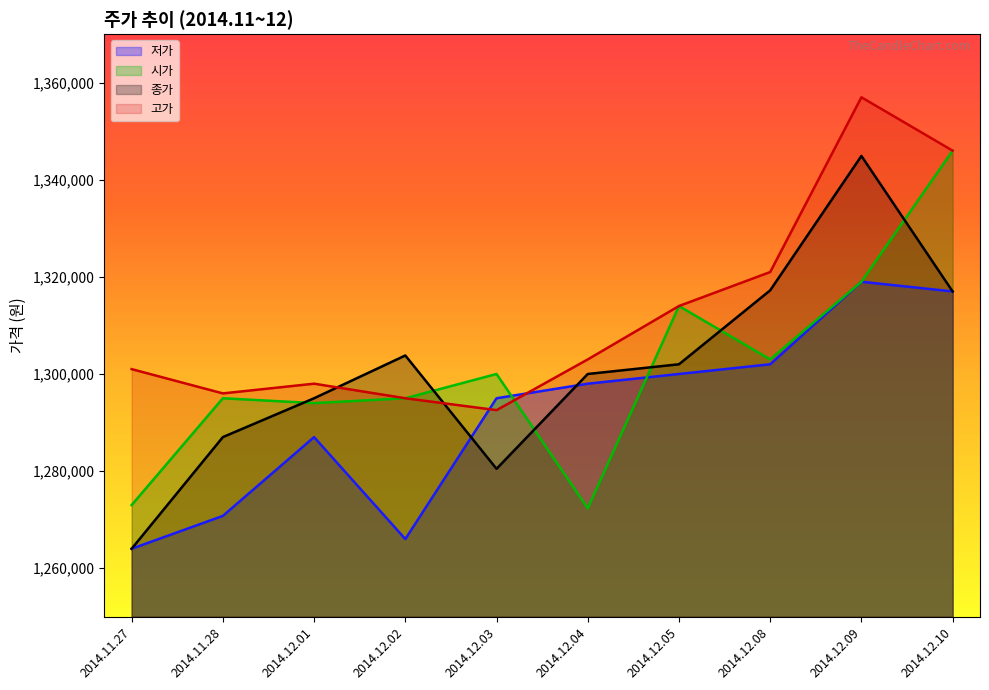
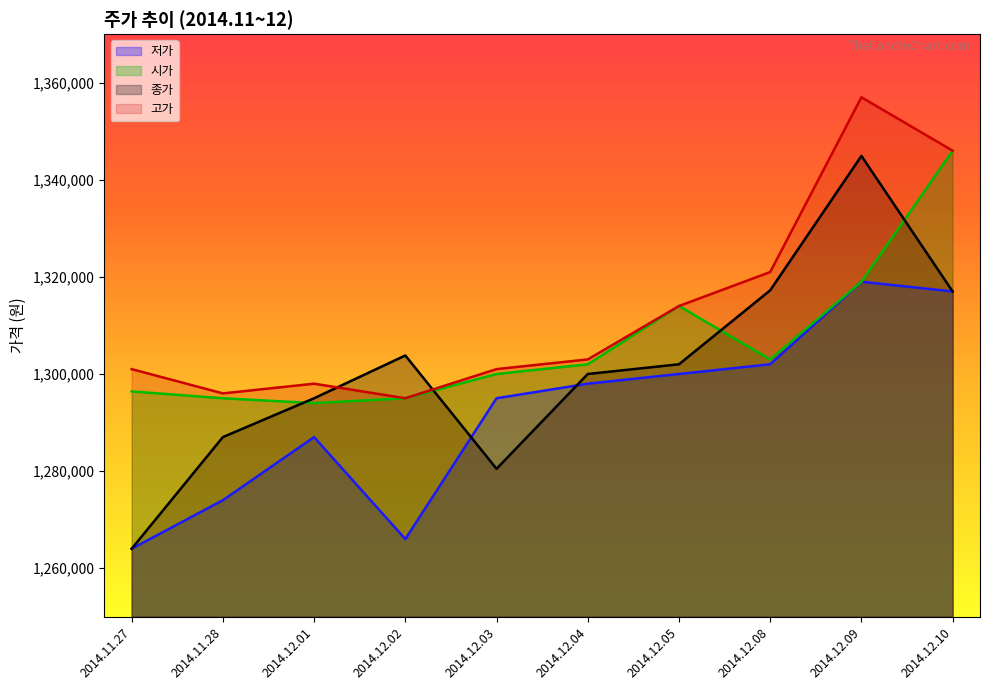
시가, 2014.11.27: 1,273,000 -> 1,296,000
저가, 2014.11.28: 1,271,000 -> 1,274,000
고가, 2014.12.03: 1,293,000 -> 1,301,000
시가, 2014.12.04: 1,272,000 -> 1,302,000
